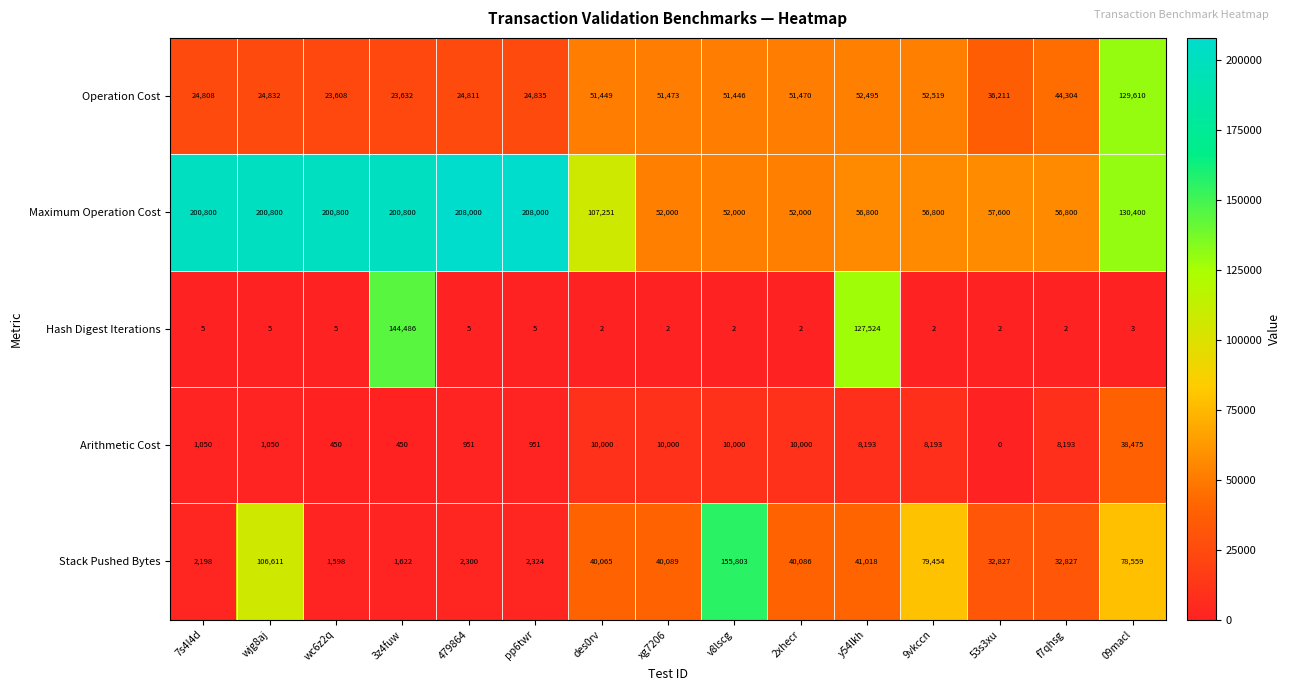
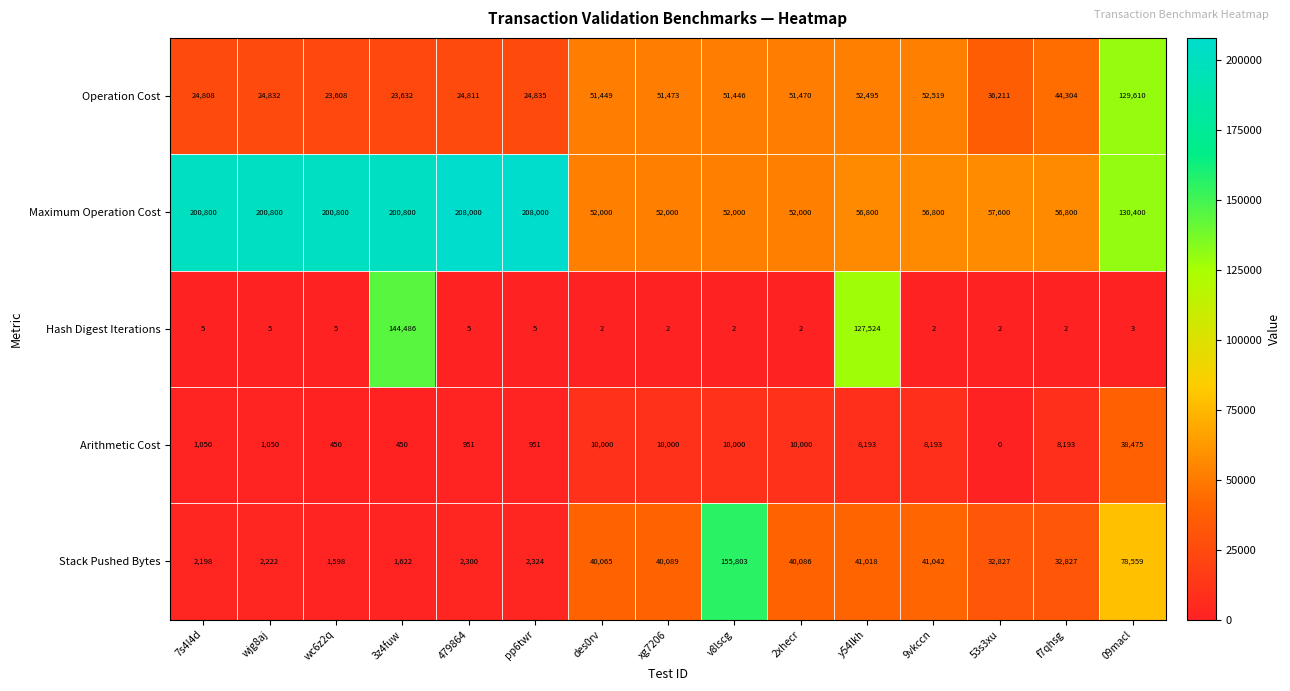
Maximum Operation Cost, des0rv: 107,251 -> 52,000
Stack Pushed Bytes, wjg8aj: 106,611 -> 2,222
Stack Pushed Bytes, 9vkccn: 79,454 -> 41,042
